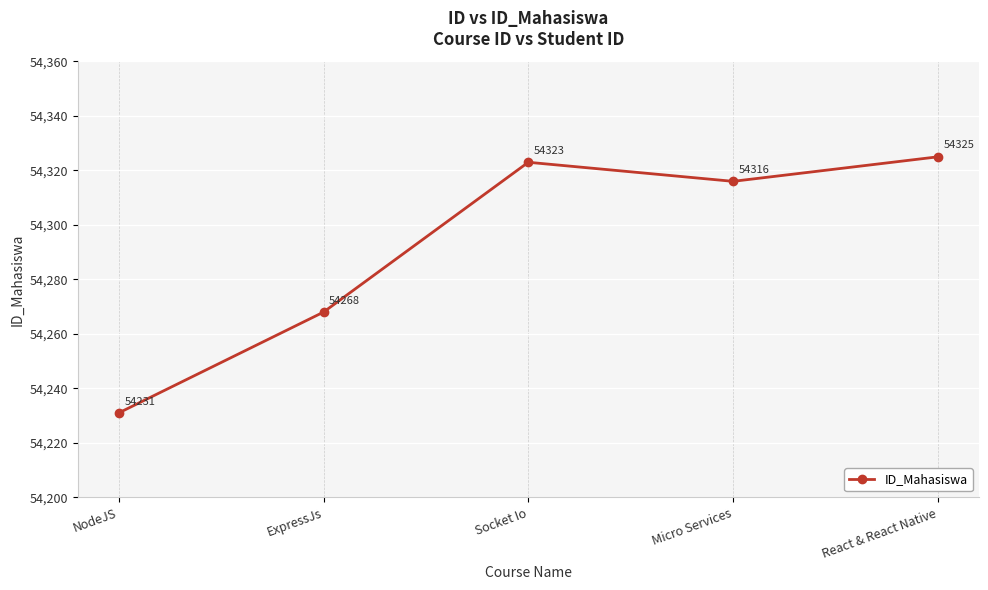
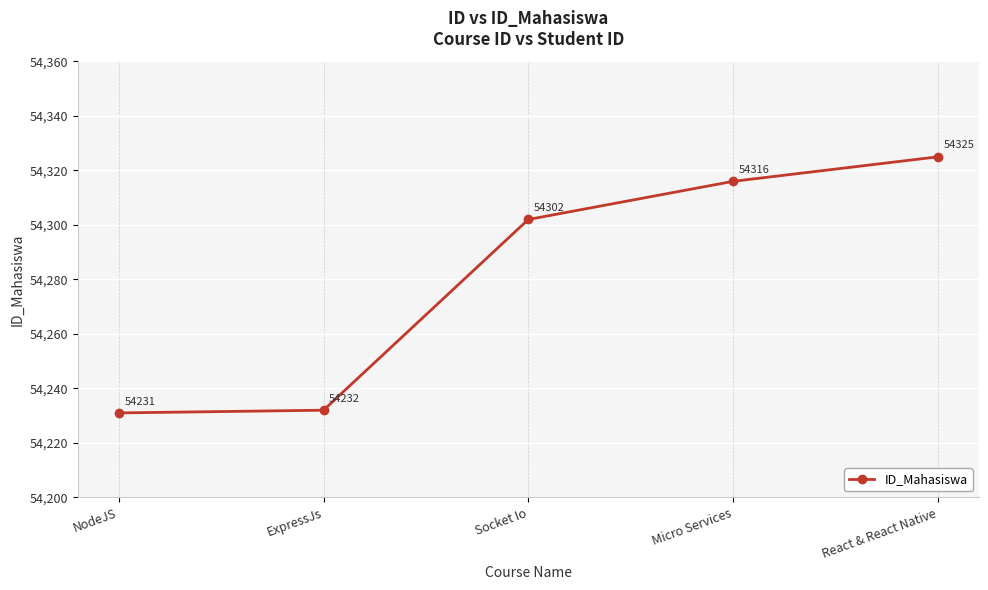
ExpressJs: 54268 -> 54232
Socket Io: 54323 -> 54302
